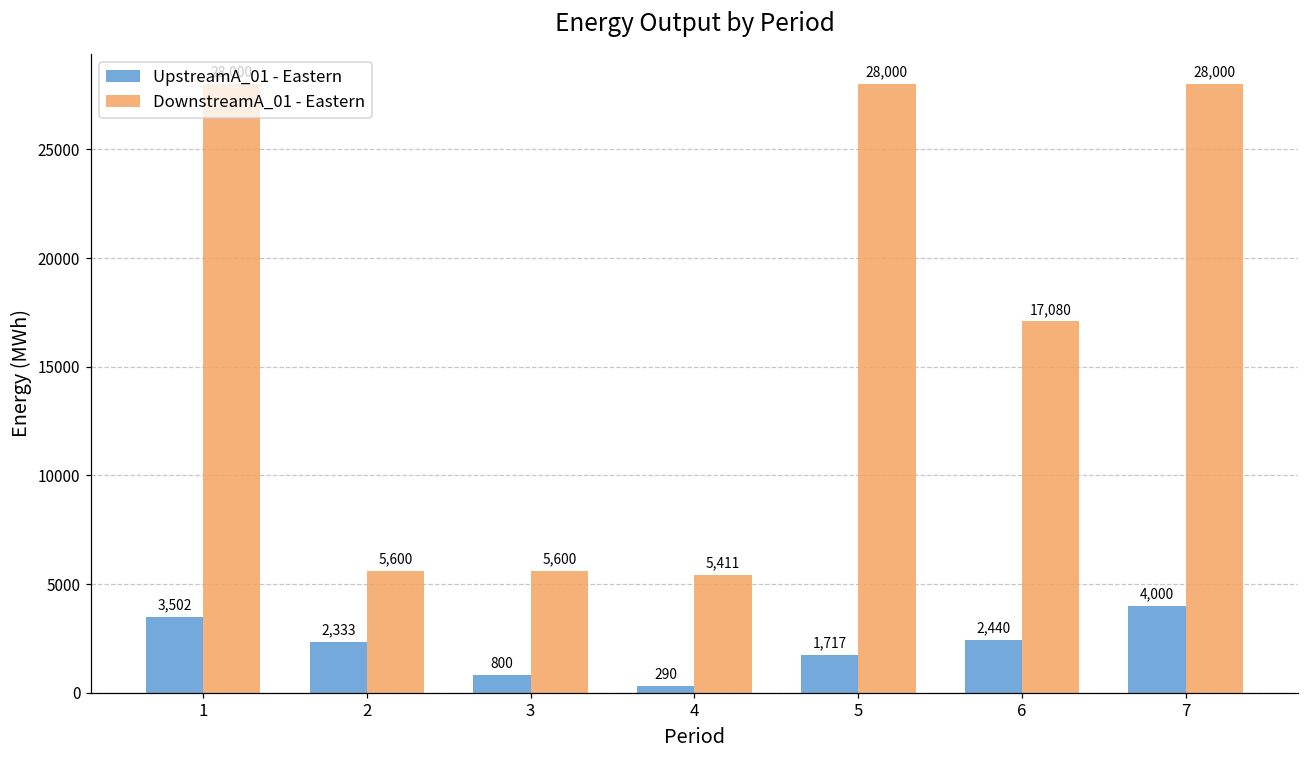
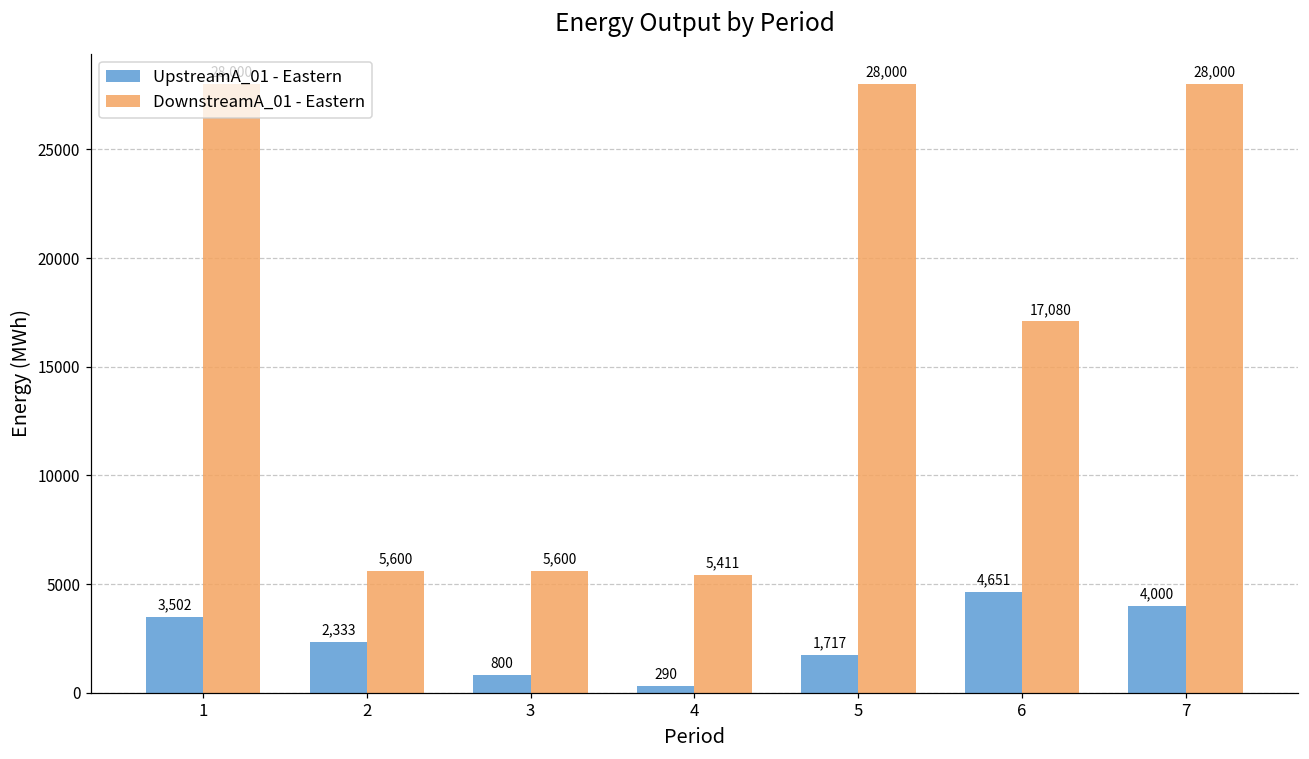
UpstreamA_01 - Eastern, 6: 2,440 -> 4,651
